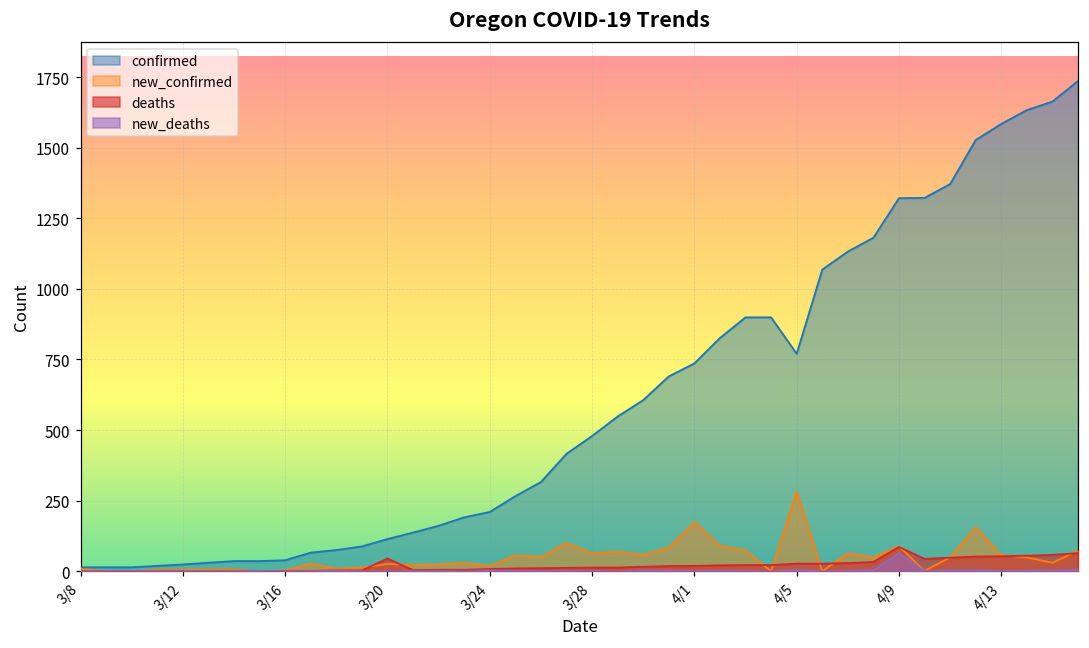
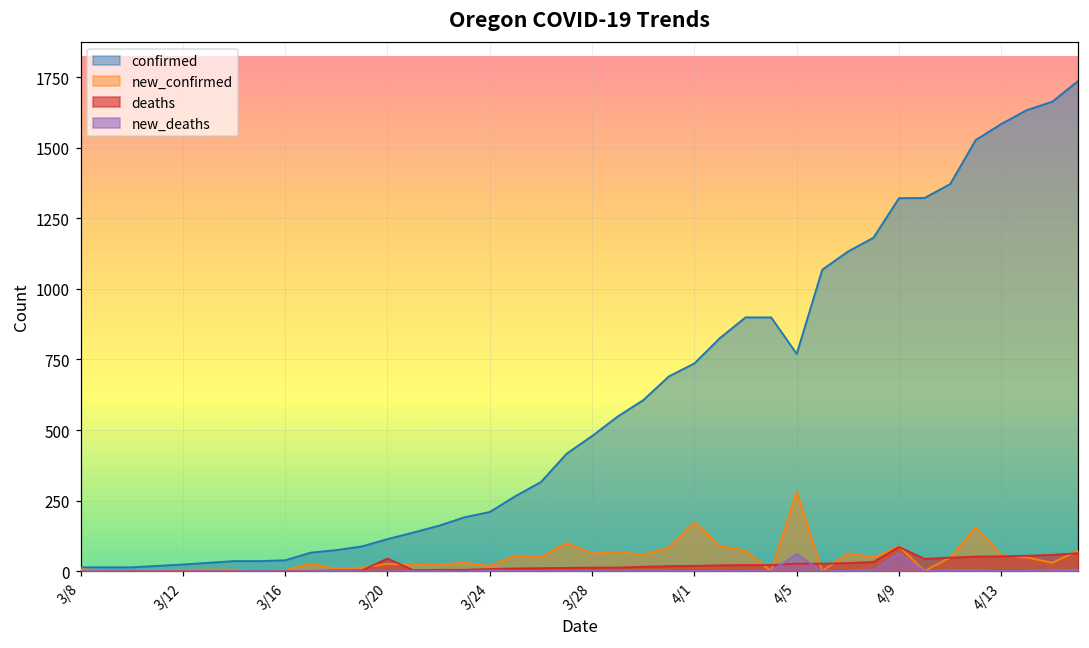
new_deaths, 4/5: 10 -> 60
